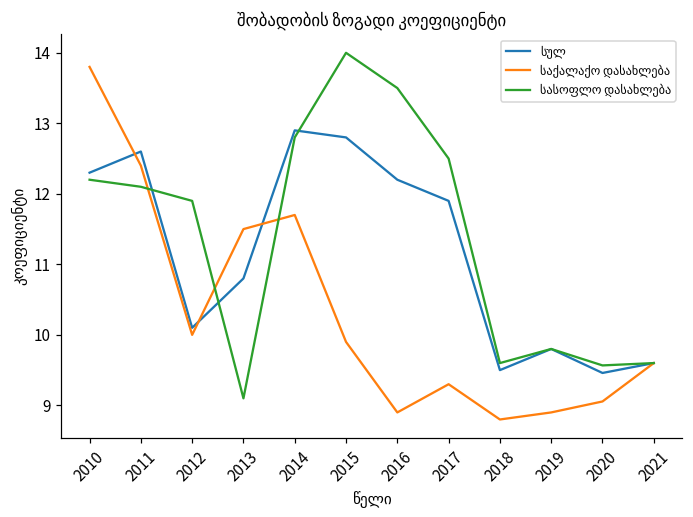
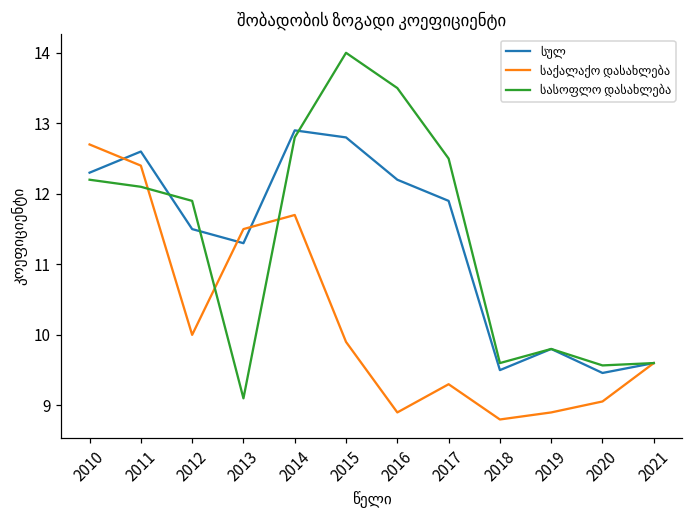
საქალაქო დასახლება, 2010: 13.8 -> 12.7
სულ, 2012: 10.1 -> 11.5
სულ, 2013: 10.8 -> 11.3
